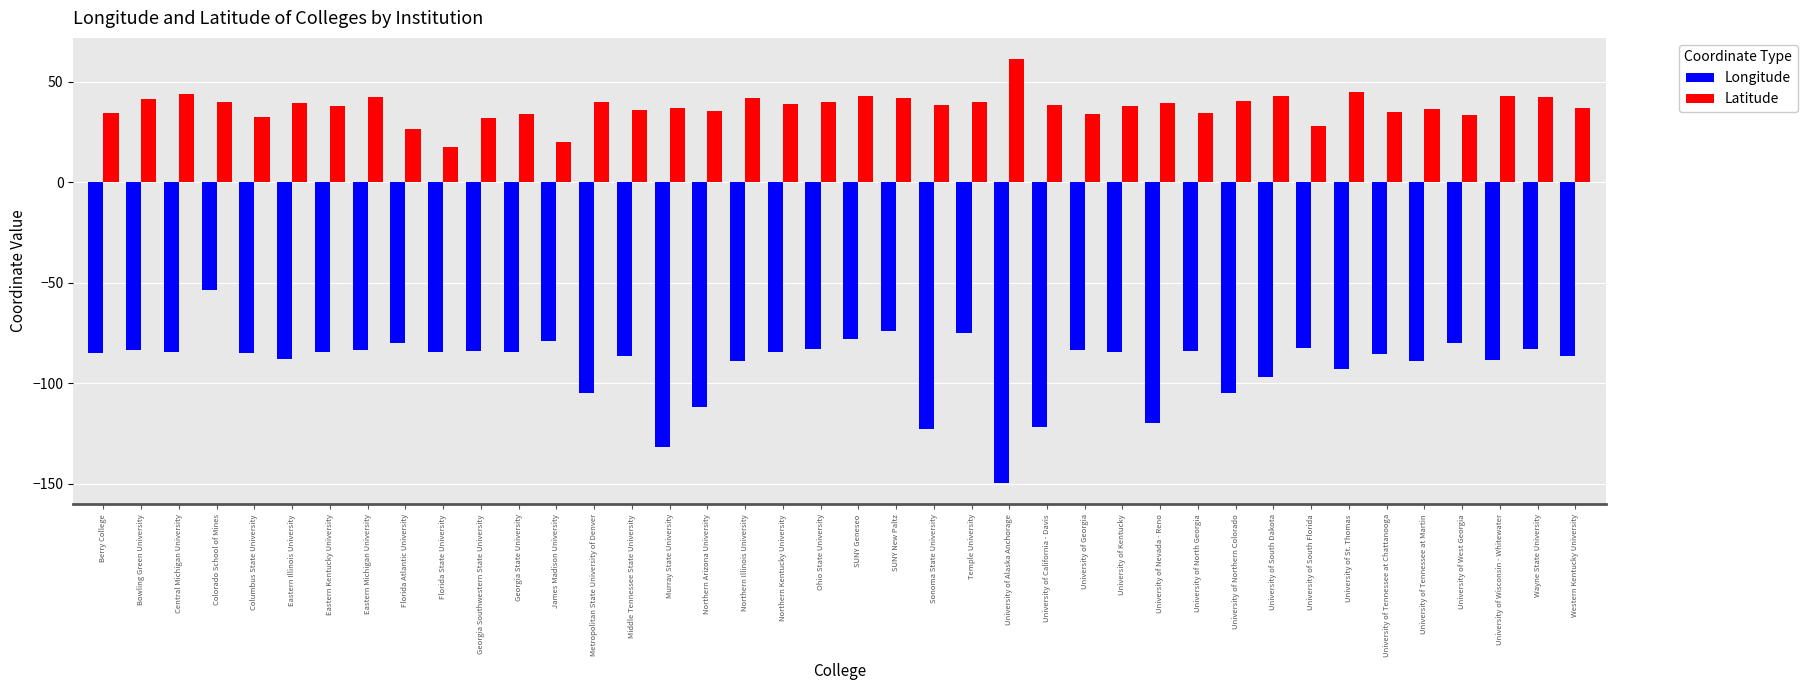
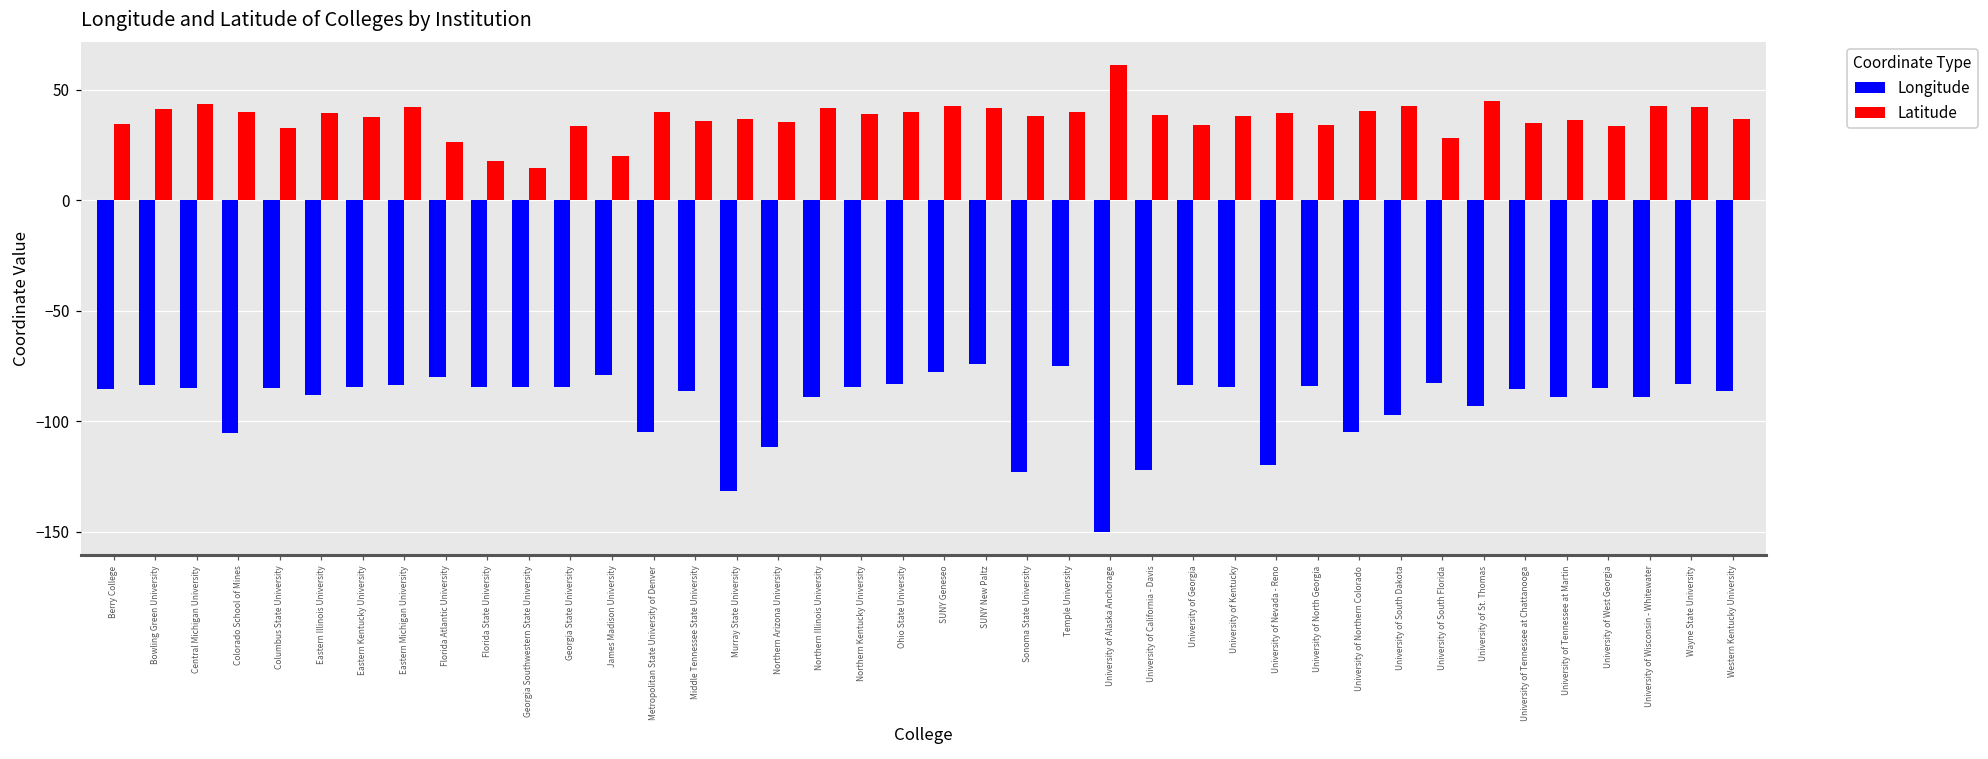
Longitude, Colorado School of Mines: -54 -> -105
Latitude, Georgia Southwestern State University: 32 -> 15
Longitude, University of West Georgia: -80 -> -85
